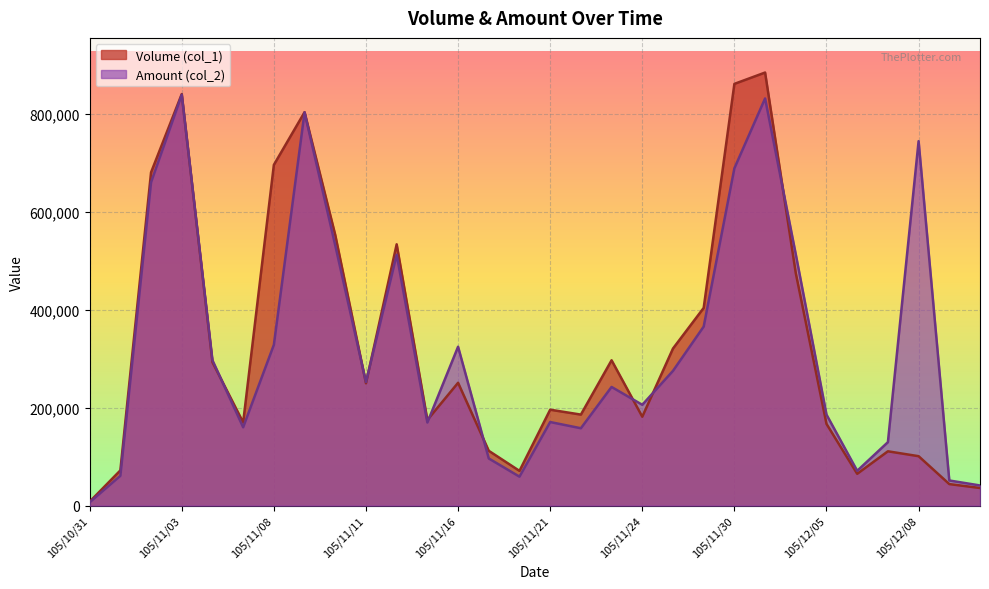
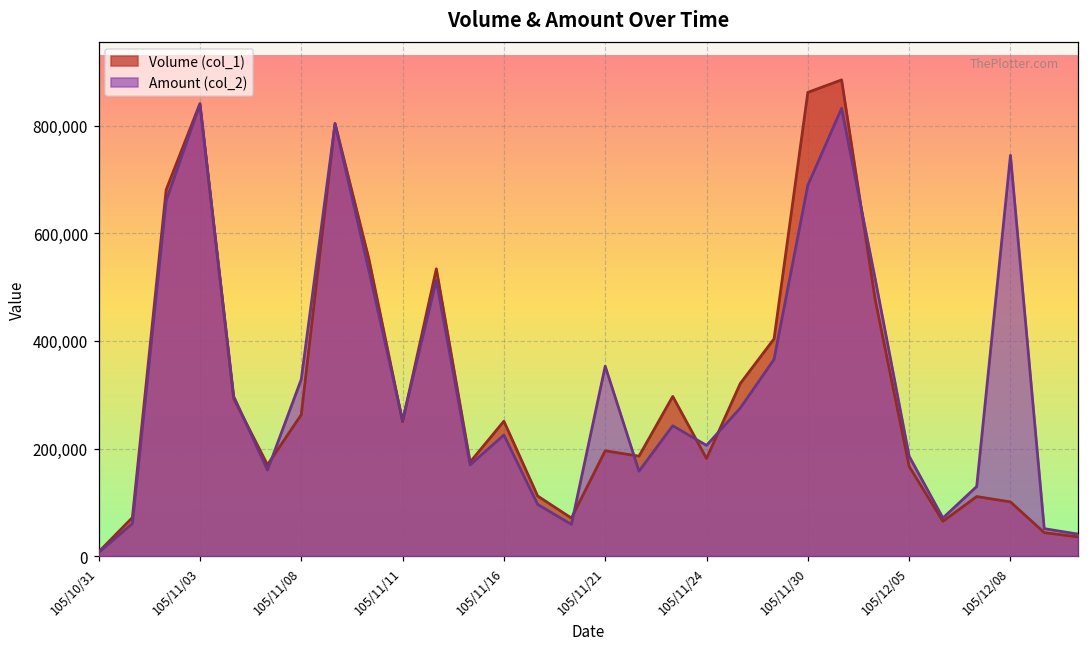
Volume (col_1), 105/11/08: 700,000 -> 260,000
Amount (col_2), 105/11/16: 320,000 -> 230,000
Amount (col_2), 105/11/21: 170,000 -> 350,000
